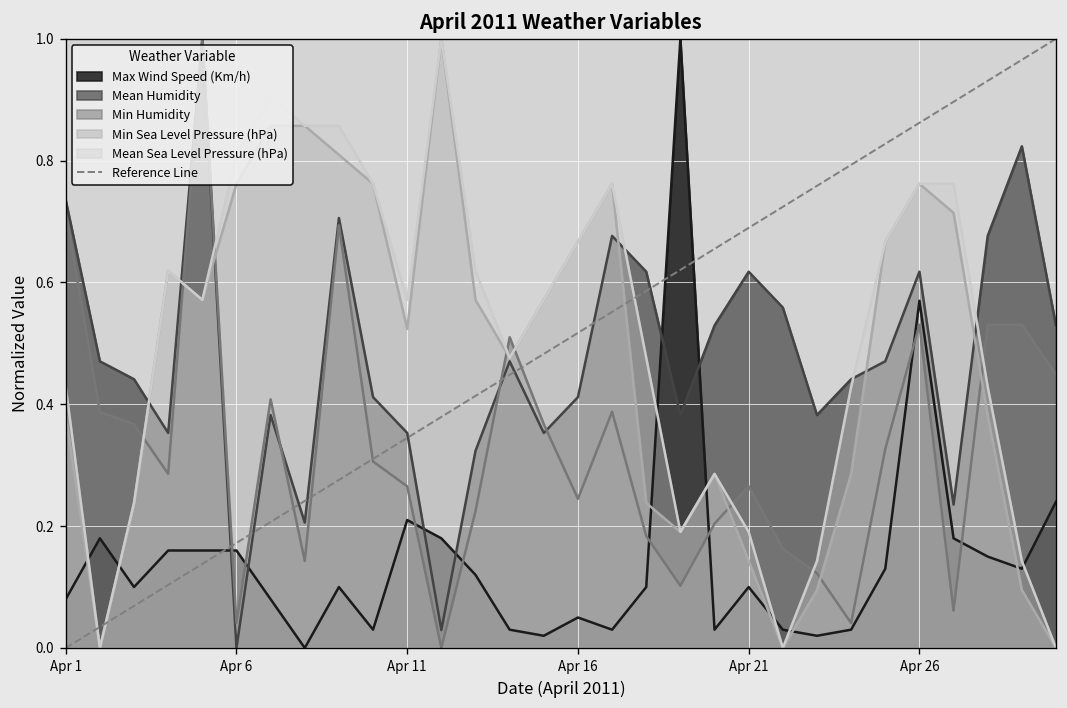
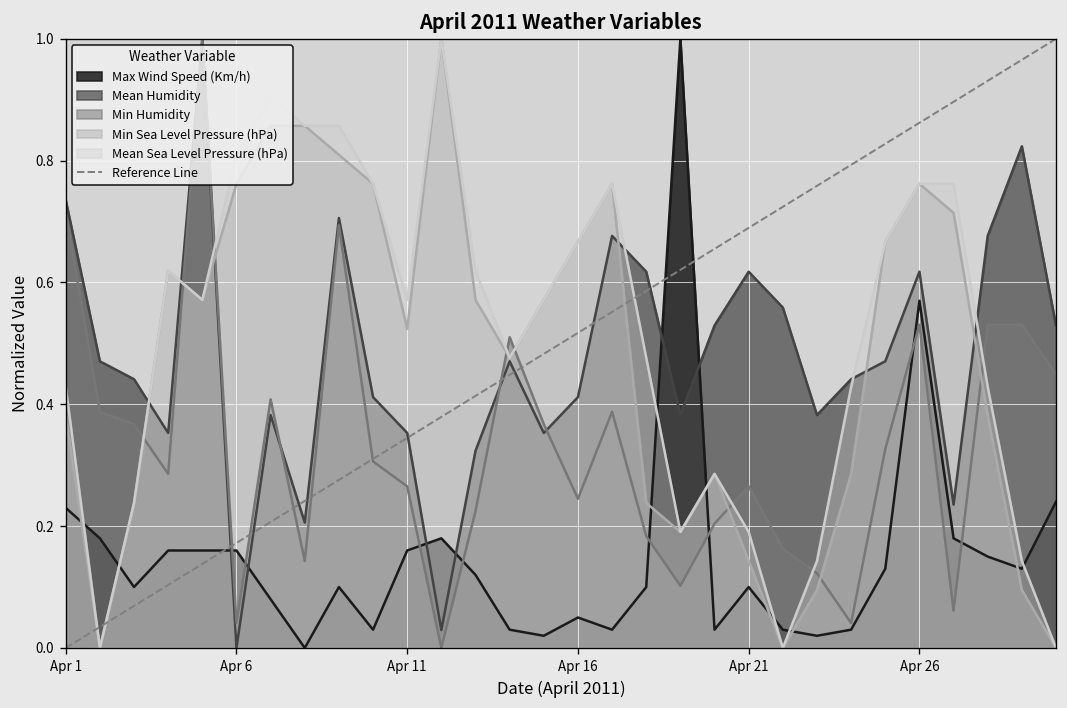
Max Wind Speed (Km/h), Apr 1: 0.08 -> 0.23
Max Wind Speed (Km/h), Apr 11: 0.21 -> 0.16
